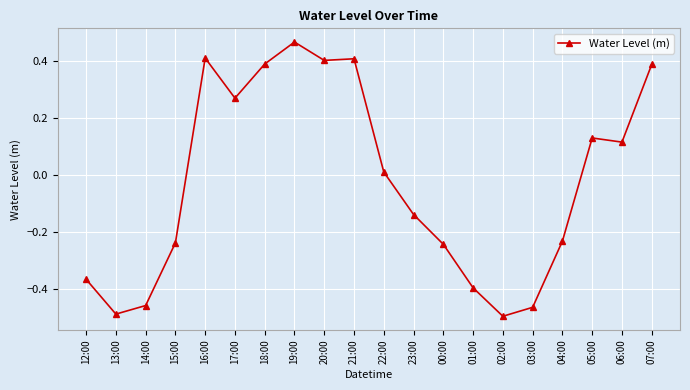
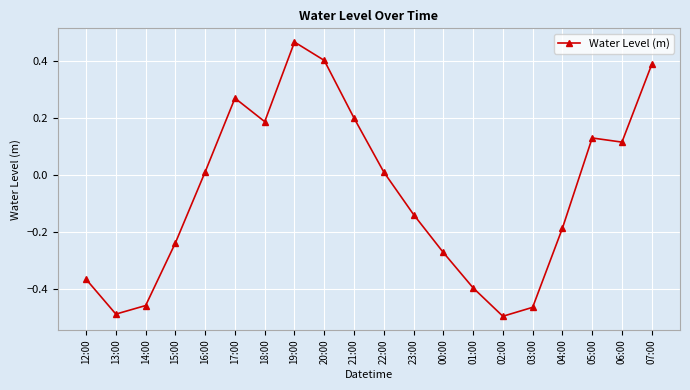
16:00: 0.41 -> 0.01
18:00: 0.39 -> 0.19
21:00: 0.41 -> 0.20
00:00: -0.24 -> -0.27
04:00: -0.23 -> -0.19
